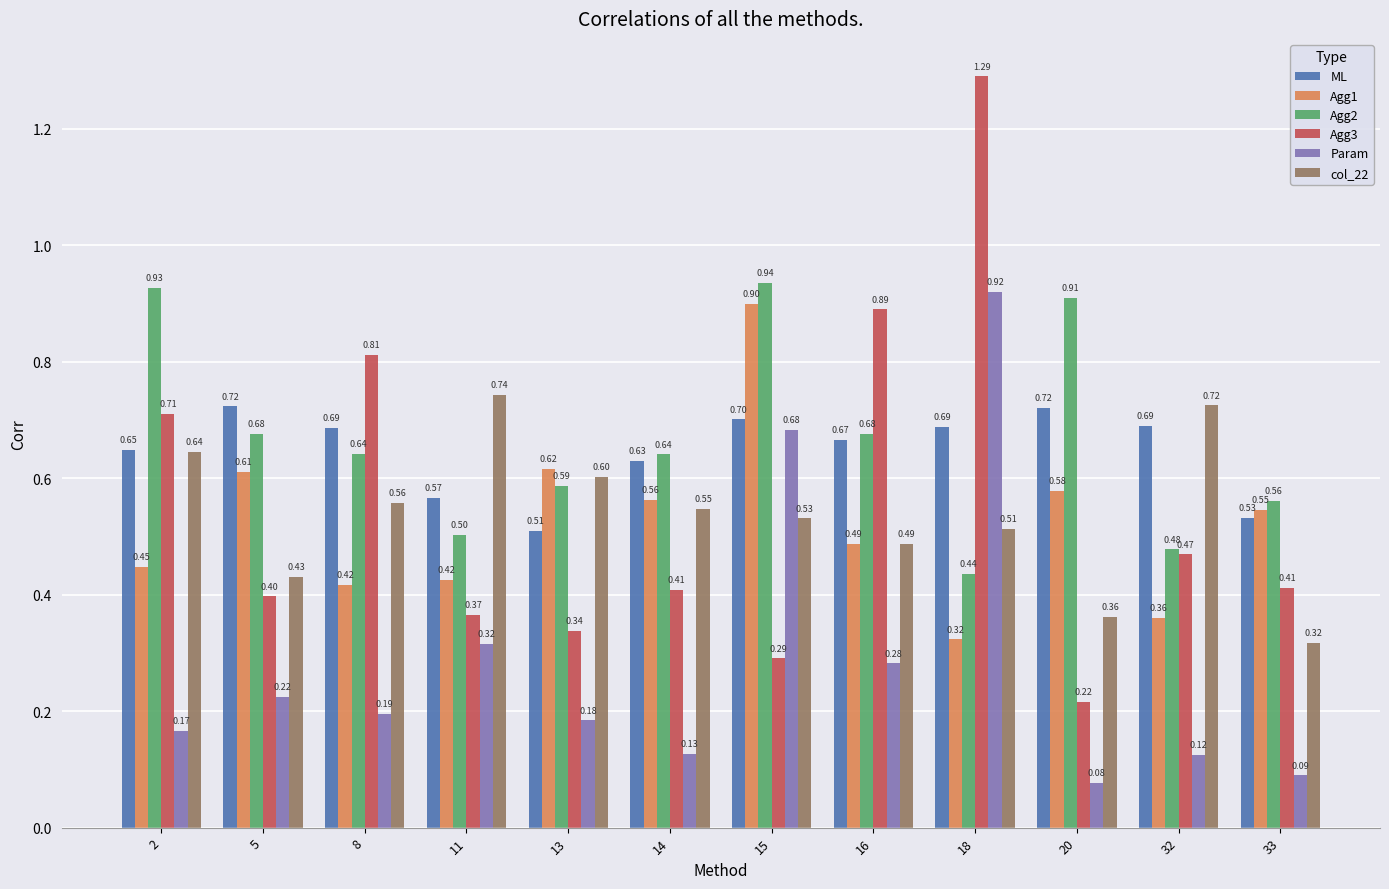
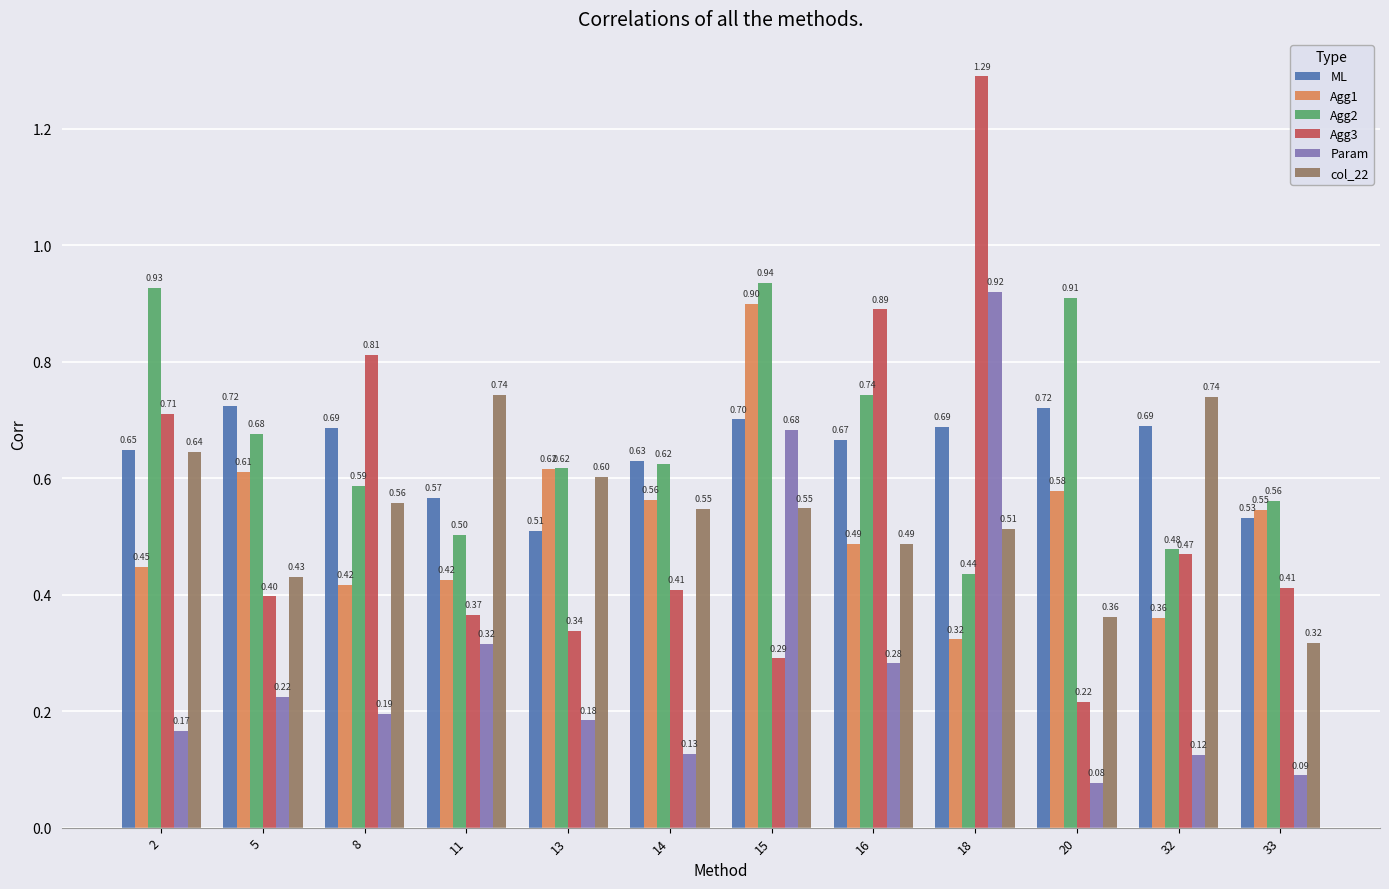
Agg2, 8: 0.64 -> 0.59
Agg2, 13: 0.59 -> 0.62
Agg2, 14: 0.64 -> 0.62
col_22, 15: 0.53 -> 0.55
Agg2, 16: 0.68 -> 0.74
col_22, 32: 0.72 -> 0.74
